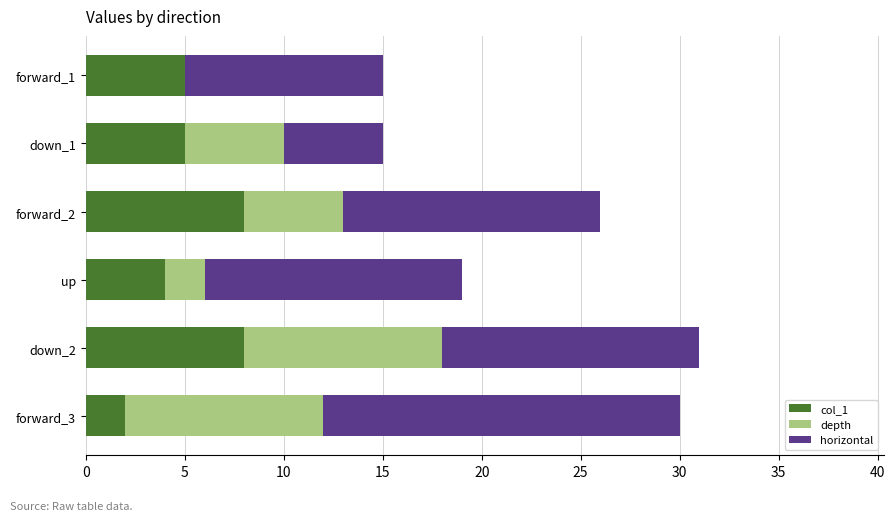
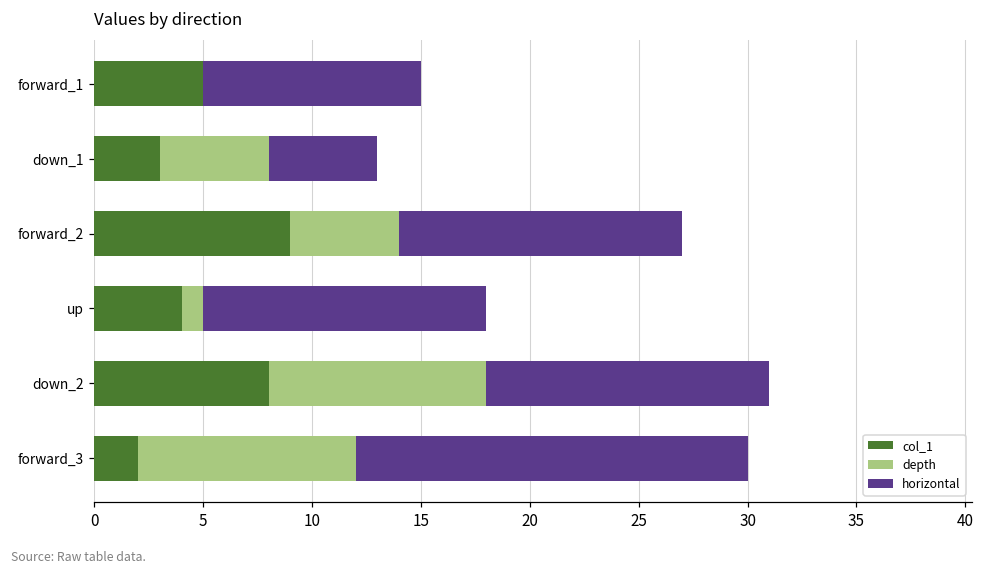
col_1, down_1: 5 -> 3
col_1, forward_2: 8 -> 9
depth, up: 2 -> 1
